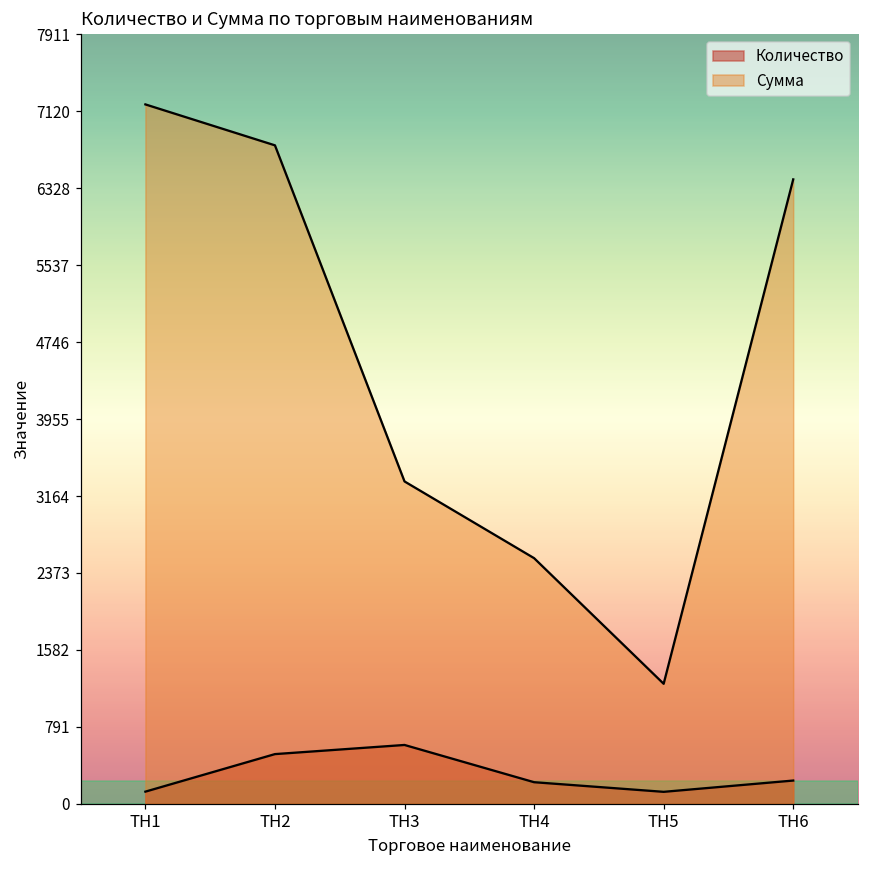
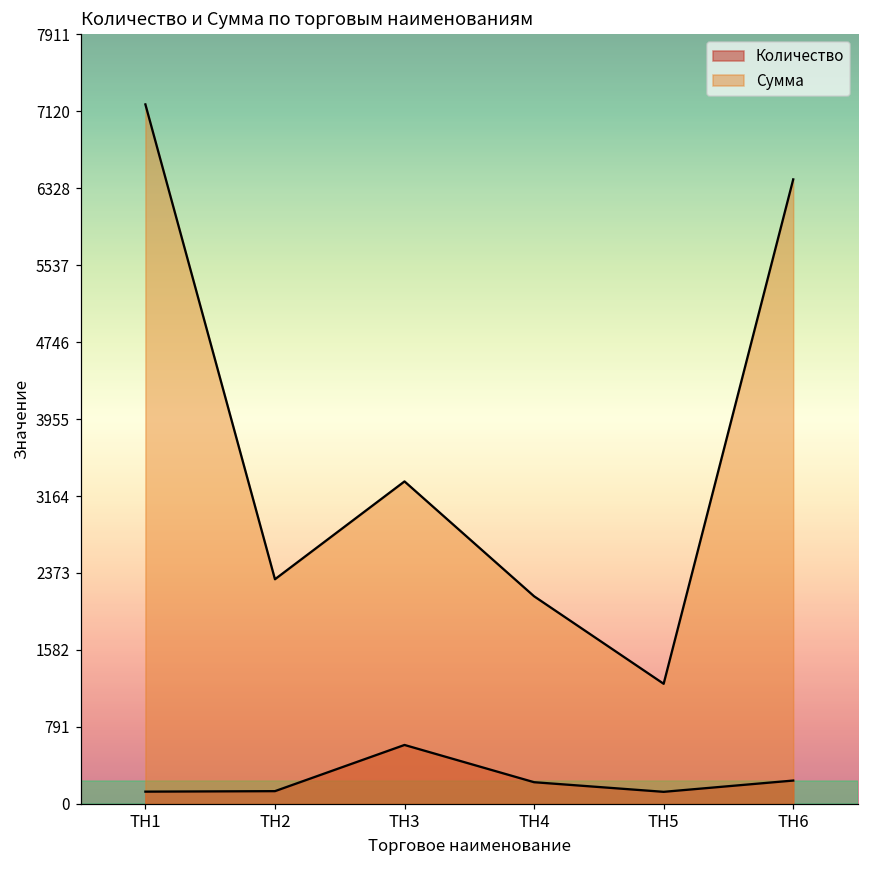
Количество, ТН2: 500 -> 100
Сумма, ТН2: 6800 -> 2300
Сумма, ТН4: 2500 -> 2100
